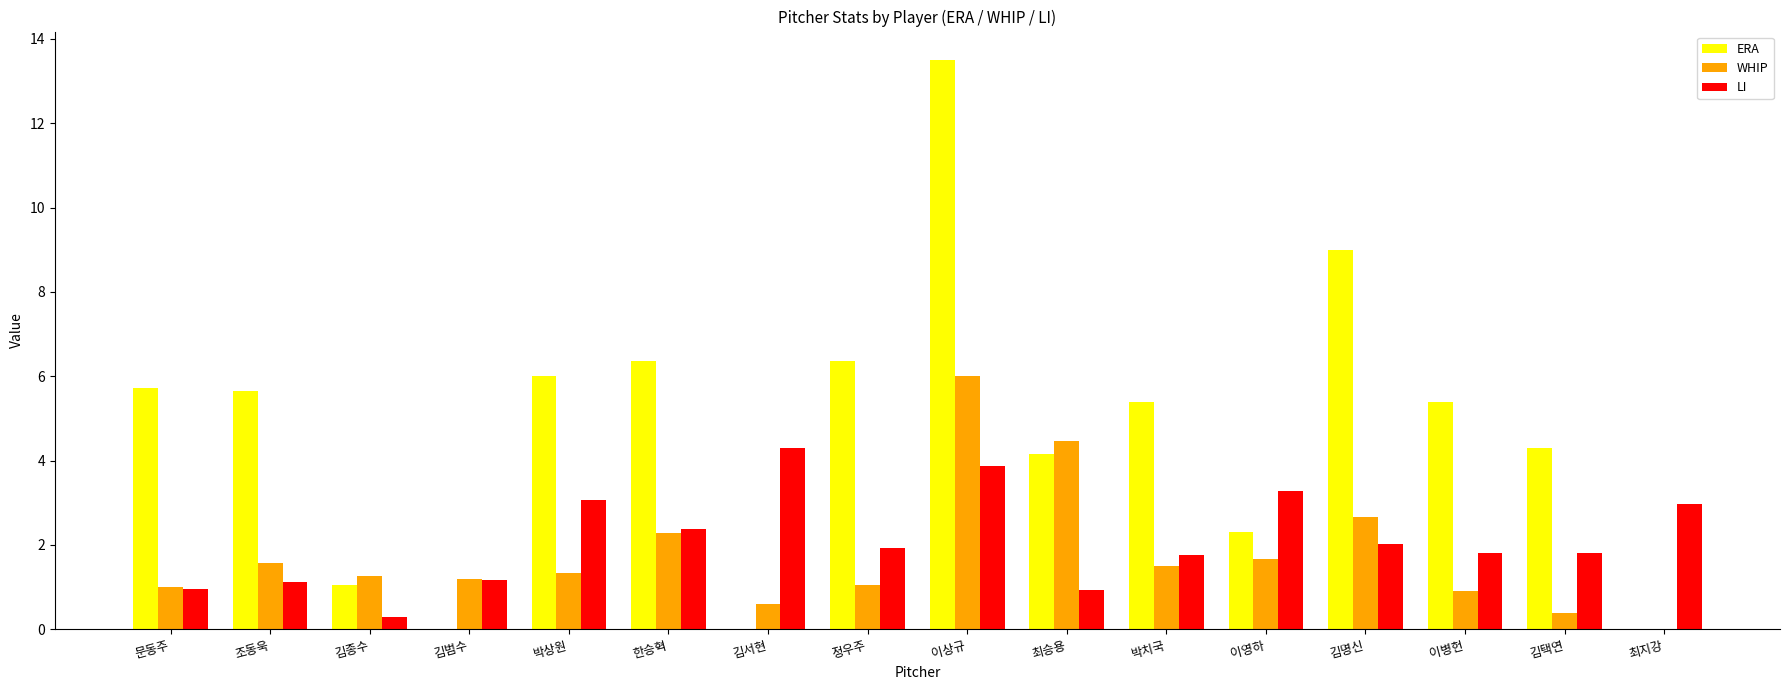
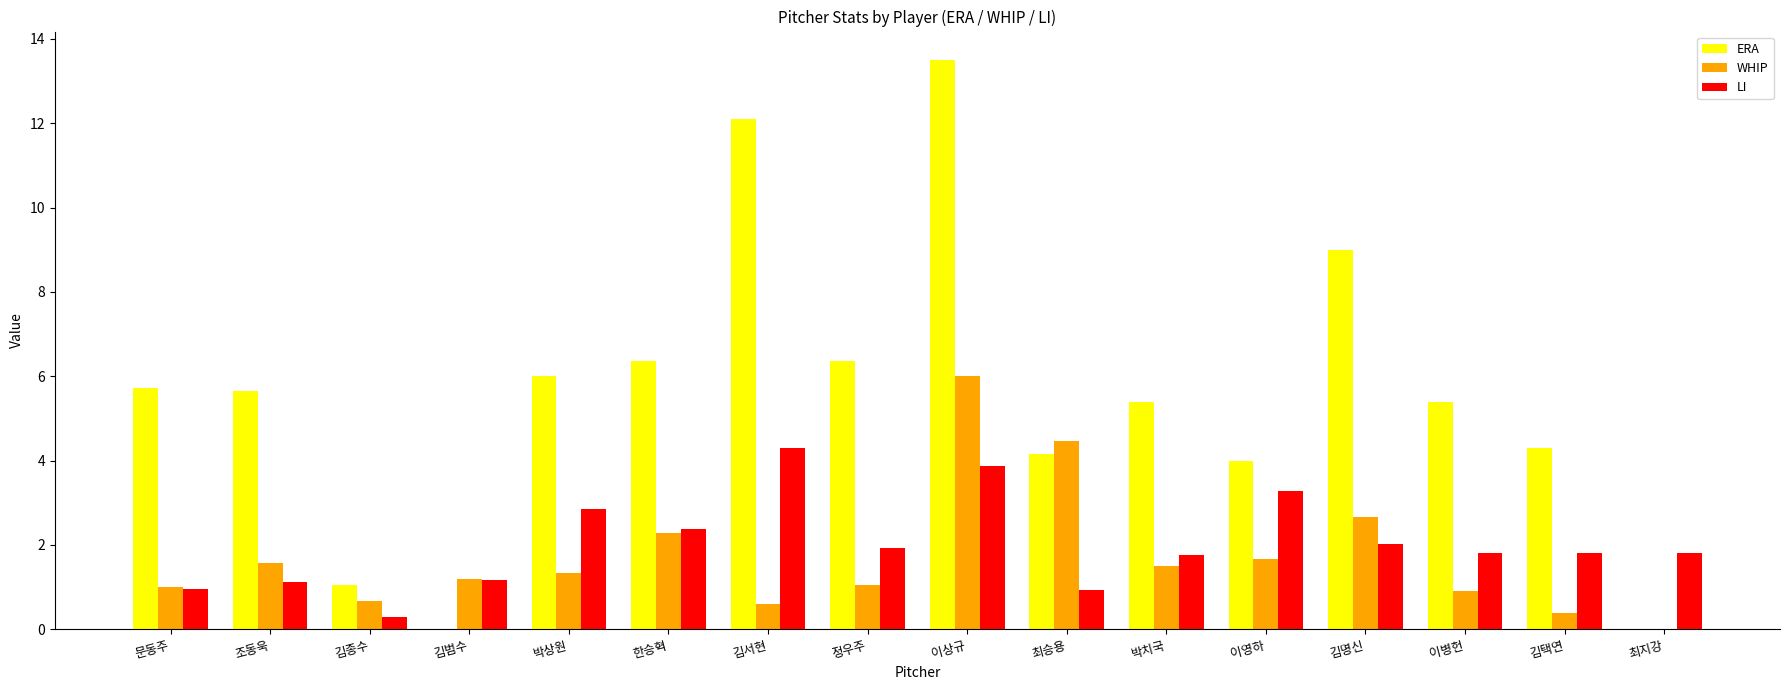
WHIP, 김종수: 1.3 -> 0.7
LI, 박상원: 3.1 -> 2.9
ERA, 김서현: 0.0 -> 12.1
ERA, 이영하: 2.3 -> 4.0
LI, 최지강: 3.0 -> 1.8
